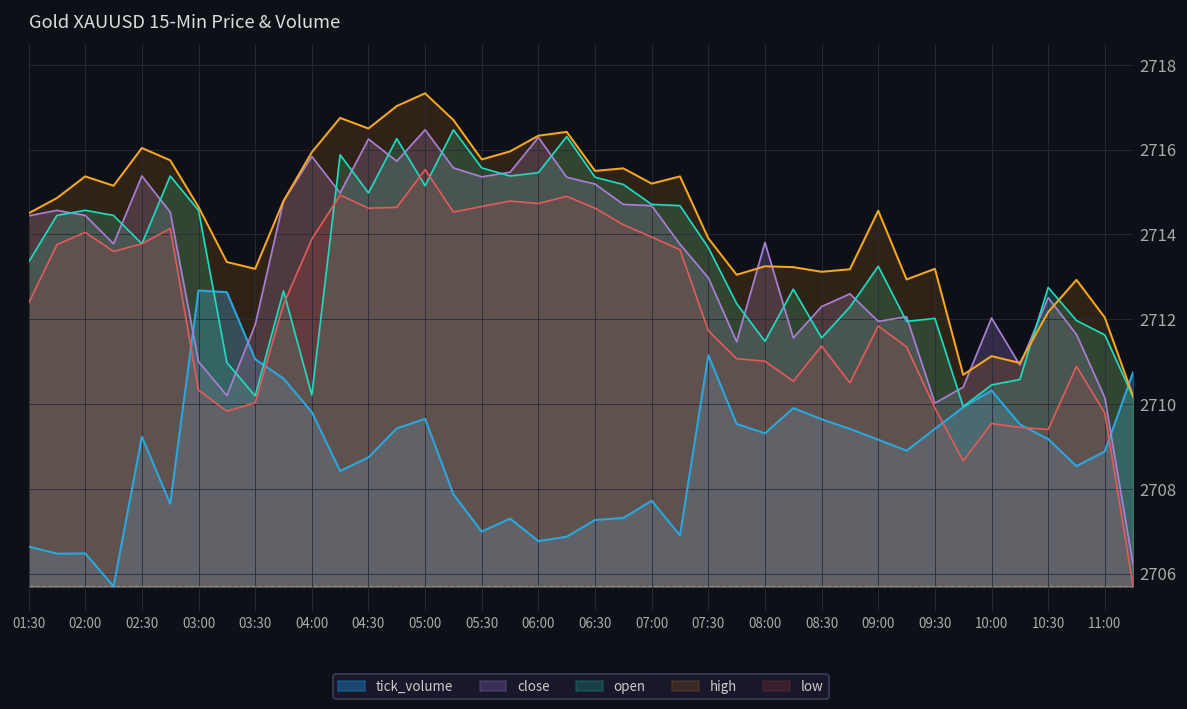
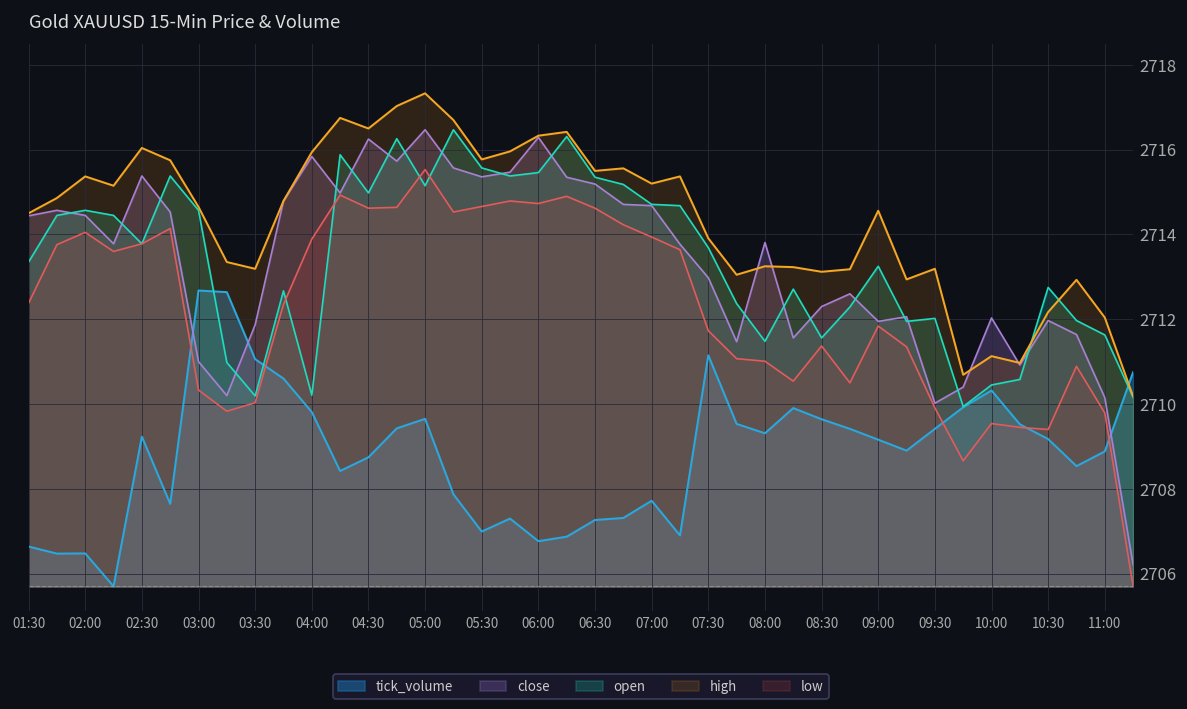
close, 10:30: 2712.5 -> 2712.0
